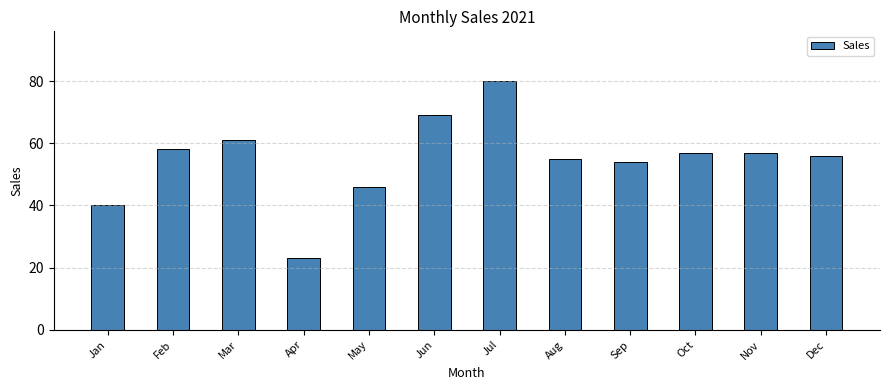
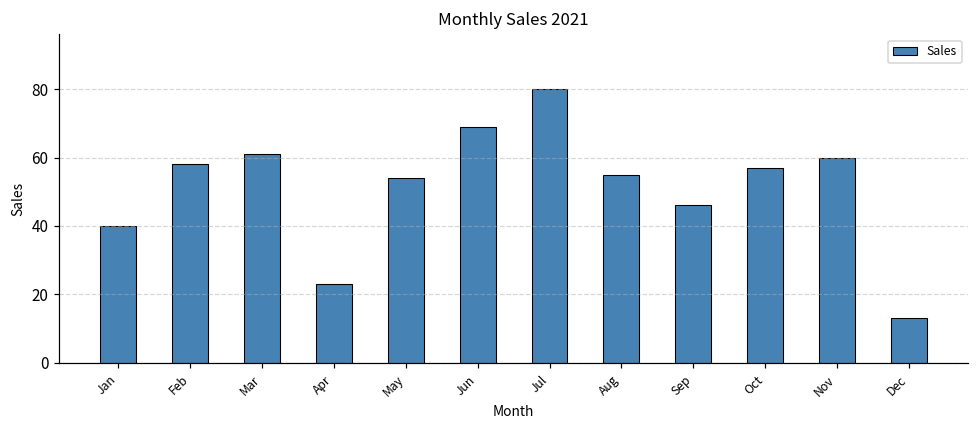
May: 46 -> 54
Sep: 54 -> 46
Nov: 57 -> 60
Dec: 56 -> 13
